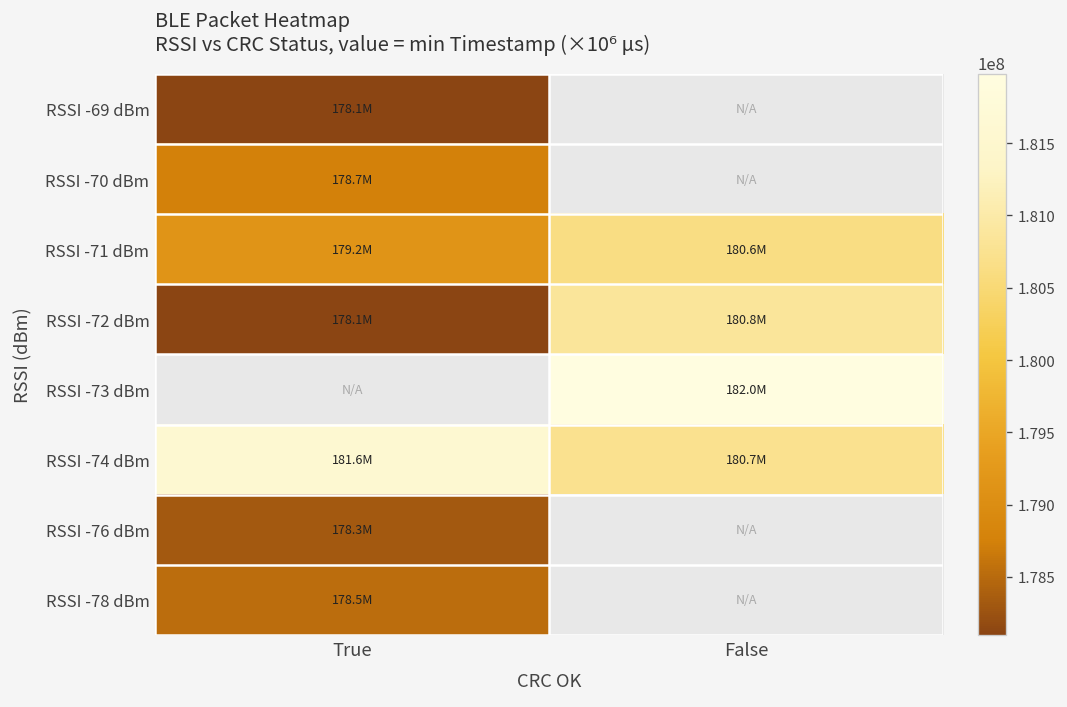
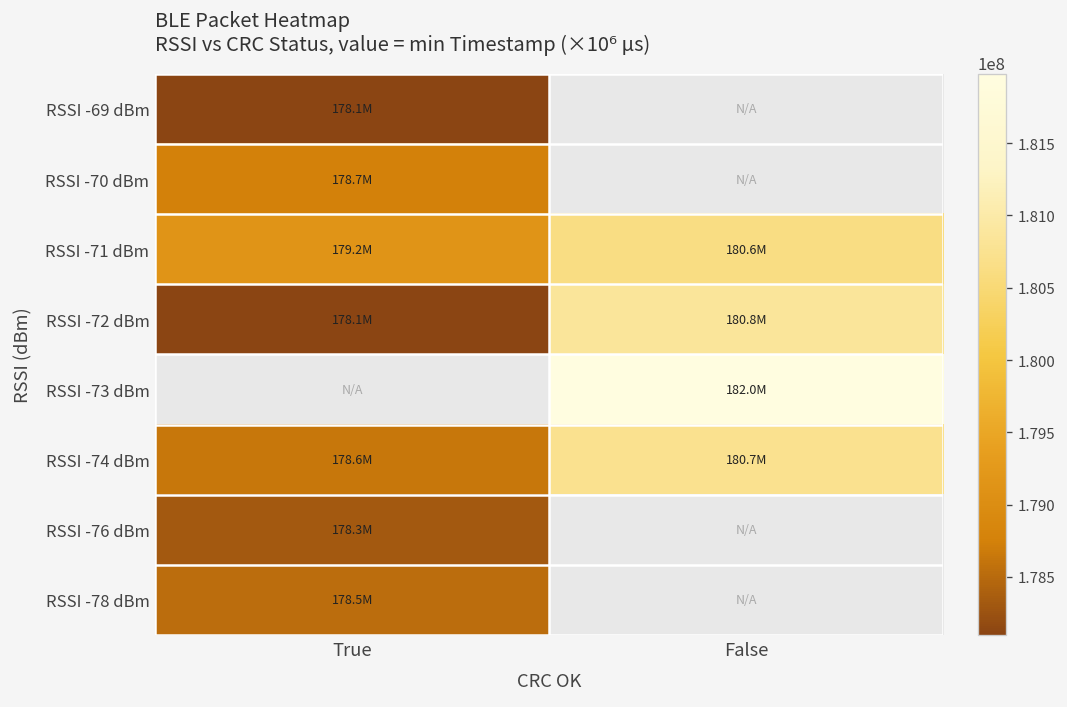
RSSI -74 dBm, True: 181.6M -> 178.6M
